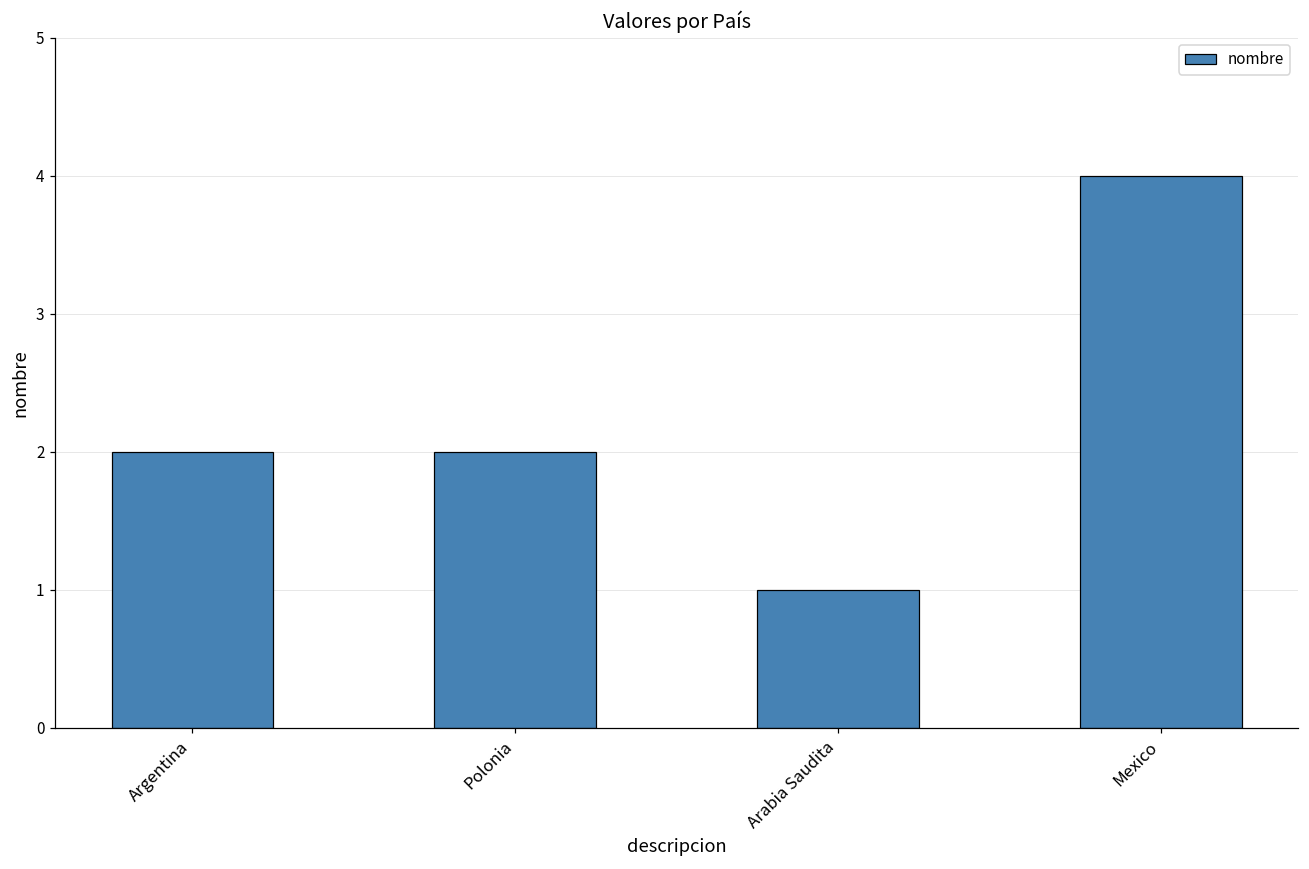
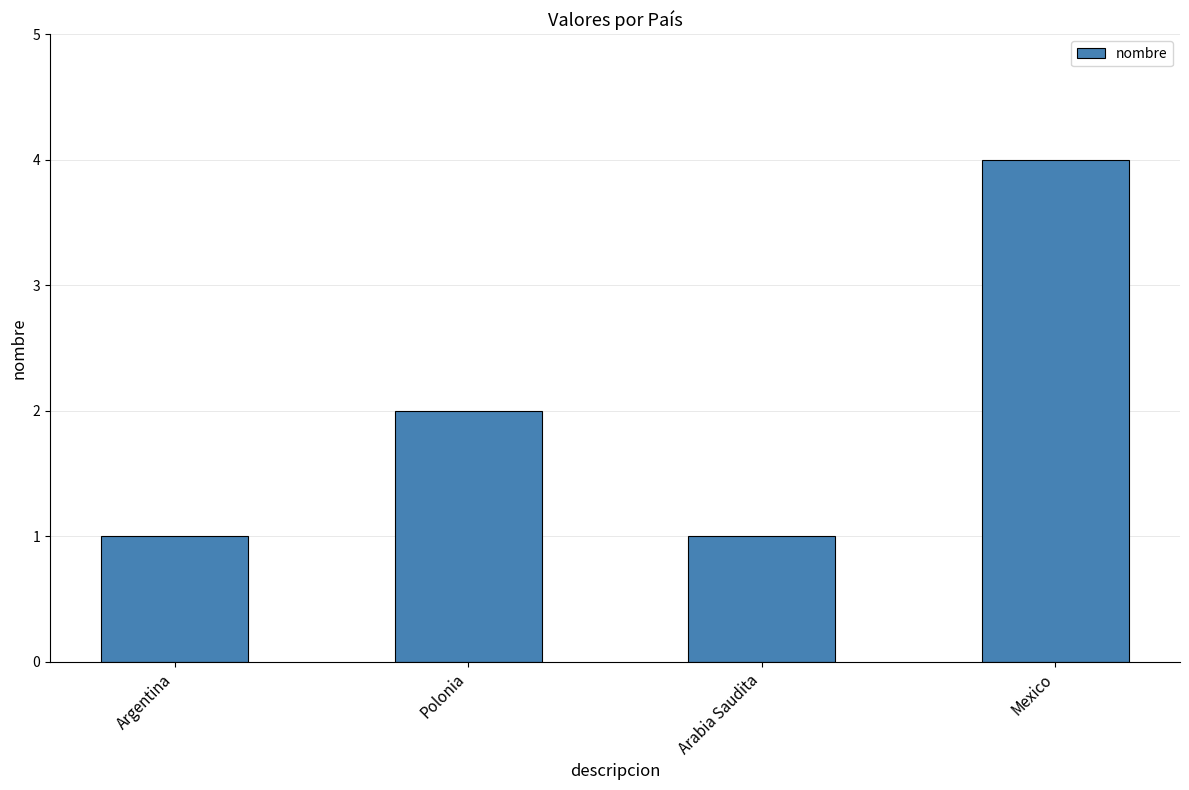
Argentina: 2 -> 1
